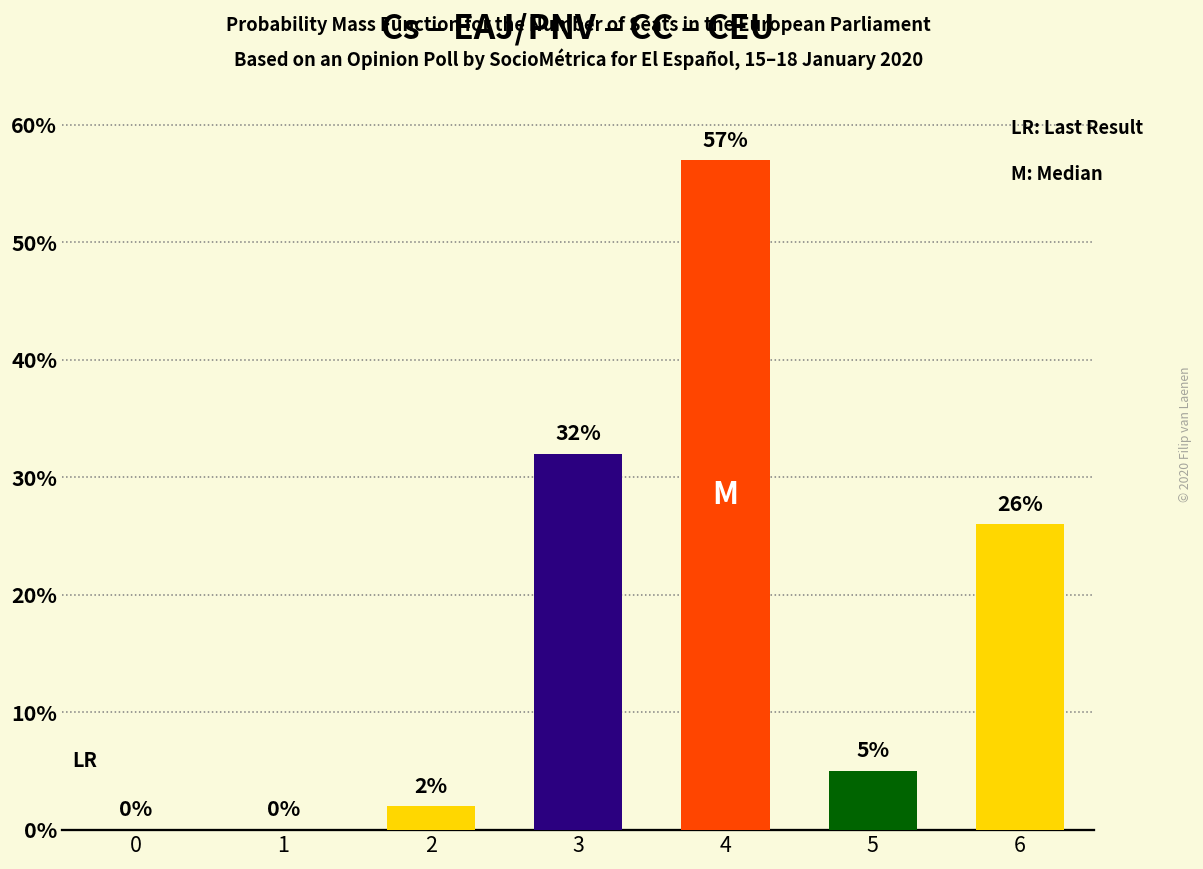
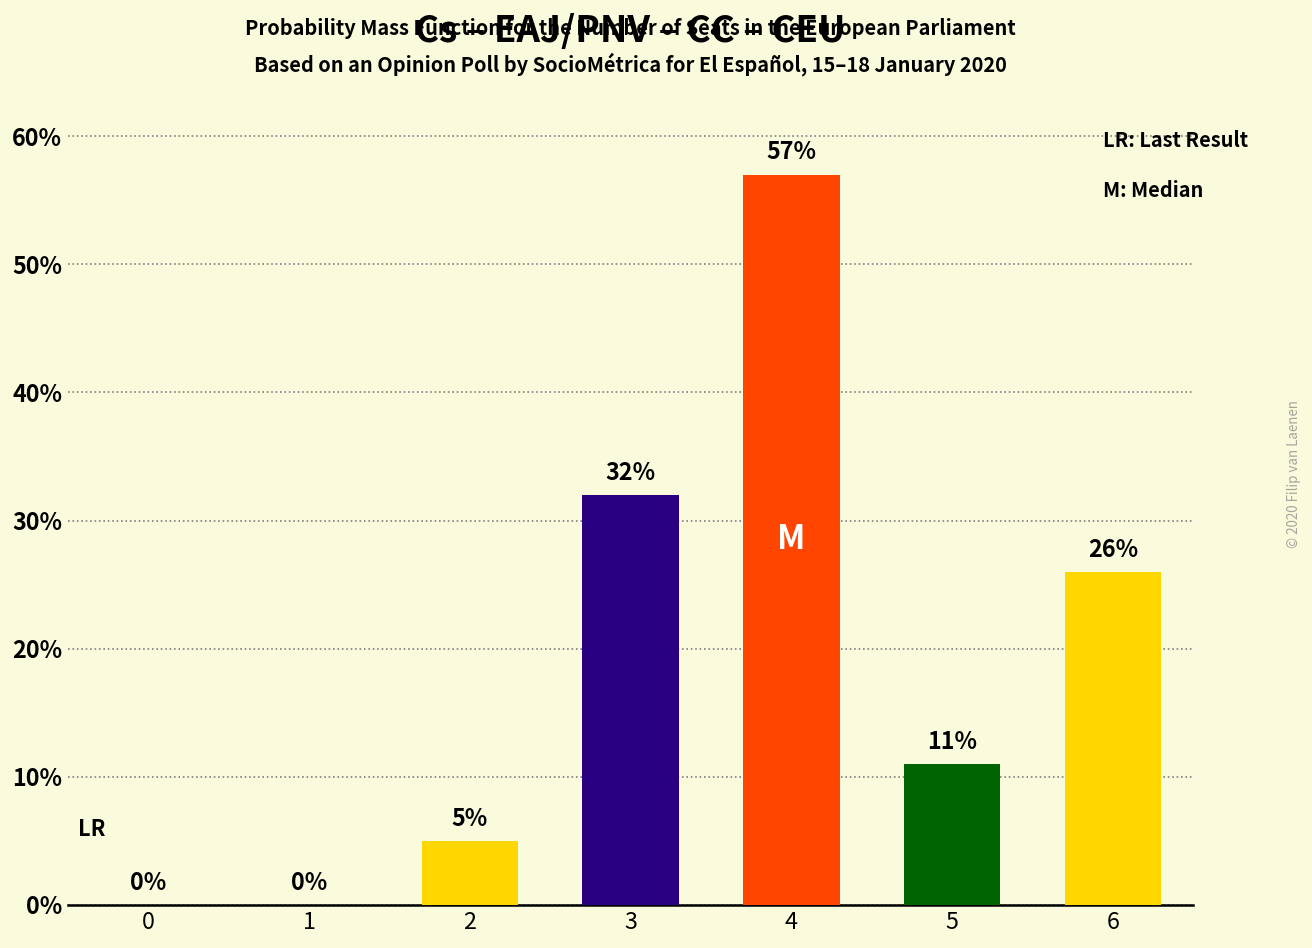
2: 2% -> 5%
5: 5% -> 11%
